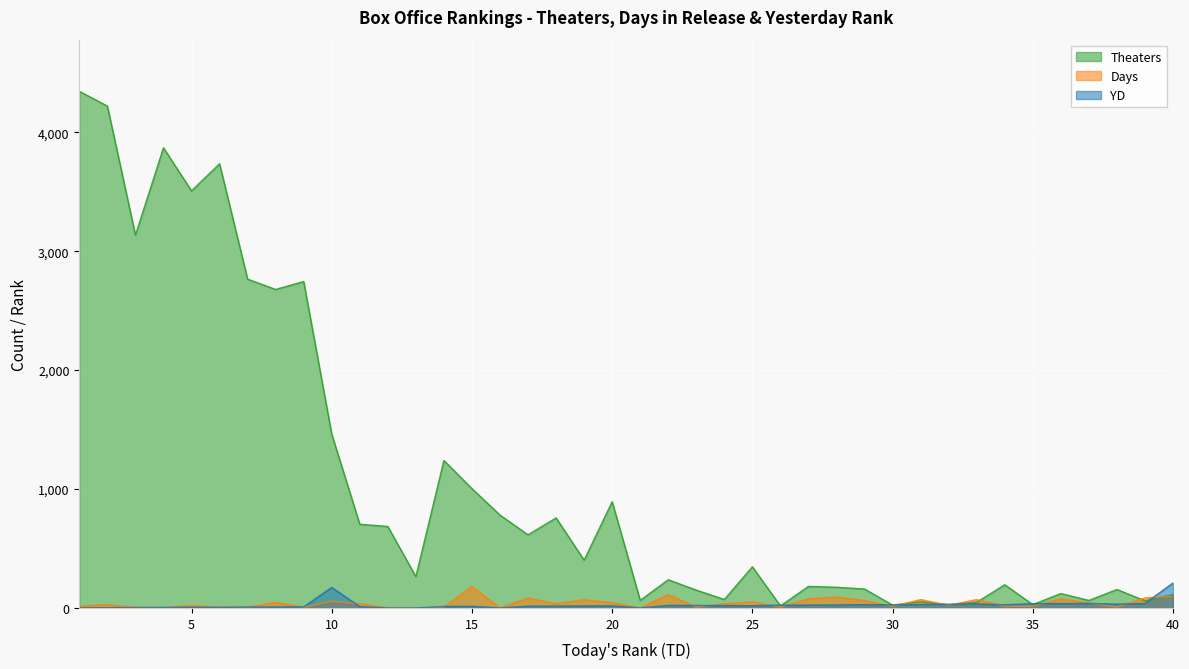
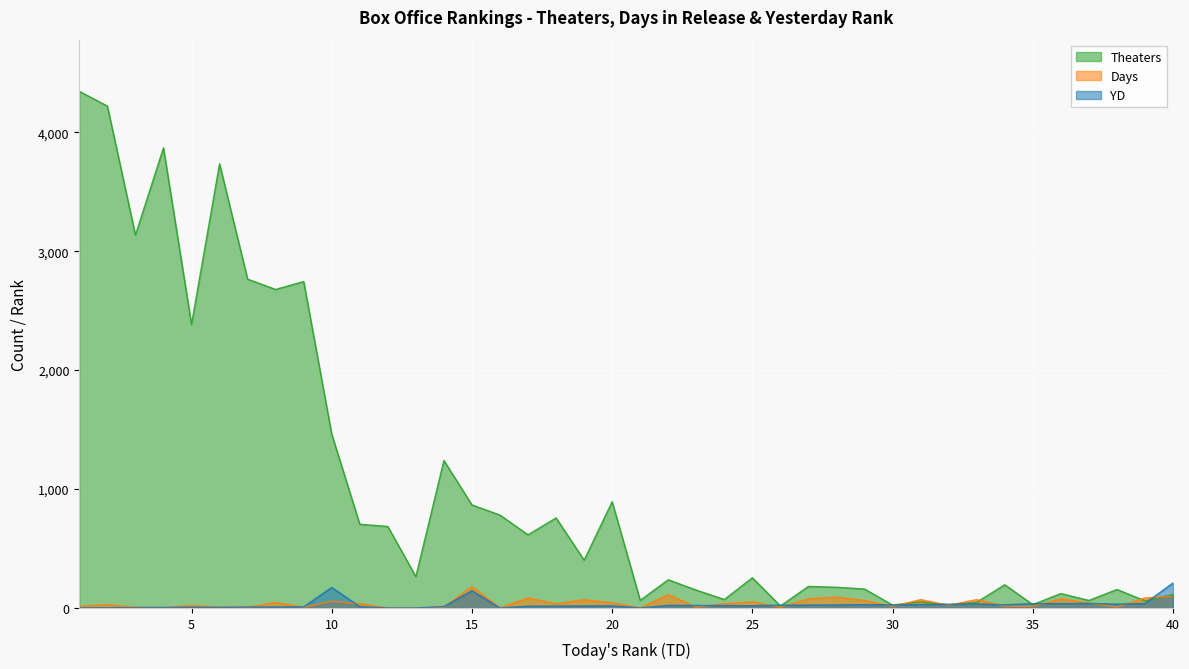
Theaters, 5: 3,510 -> 2,380
Theaters, 15: 1,000 -> 870
YD, 15: 10 -> 150
Theaters, 25: 350 -> 250
